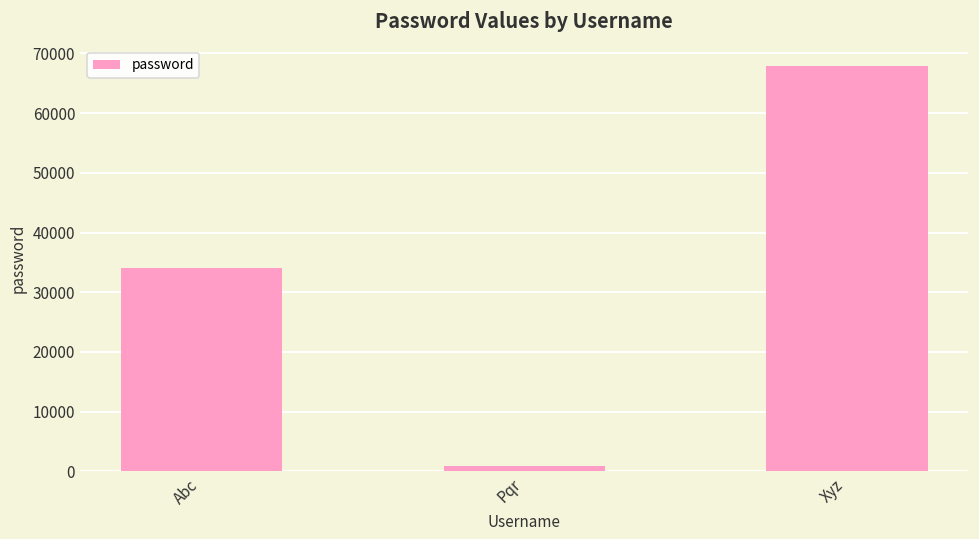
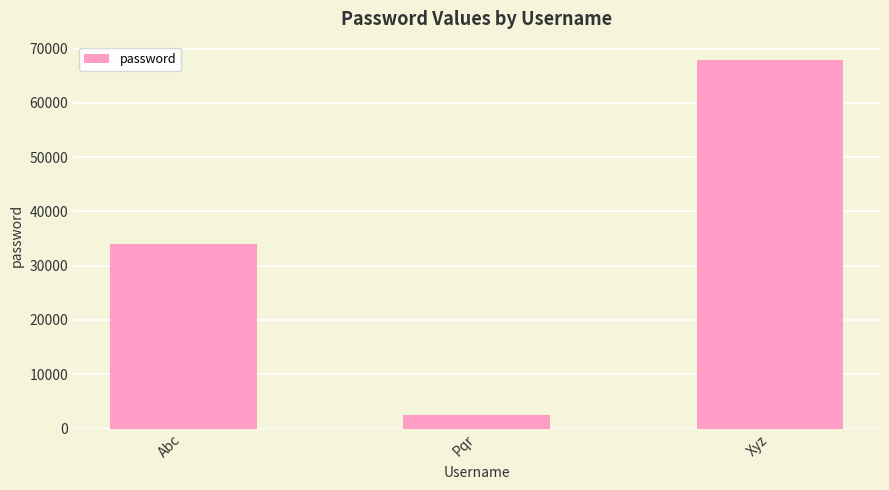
Pqr: 1000 -> 2000
